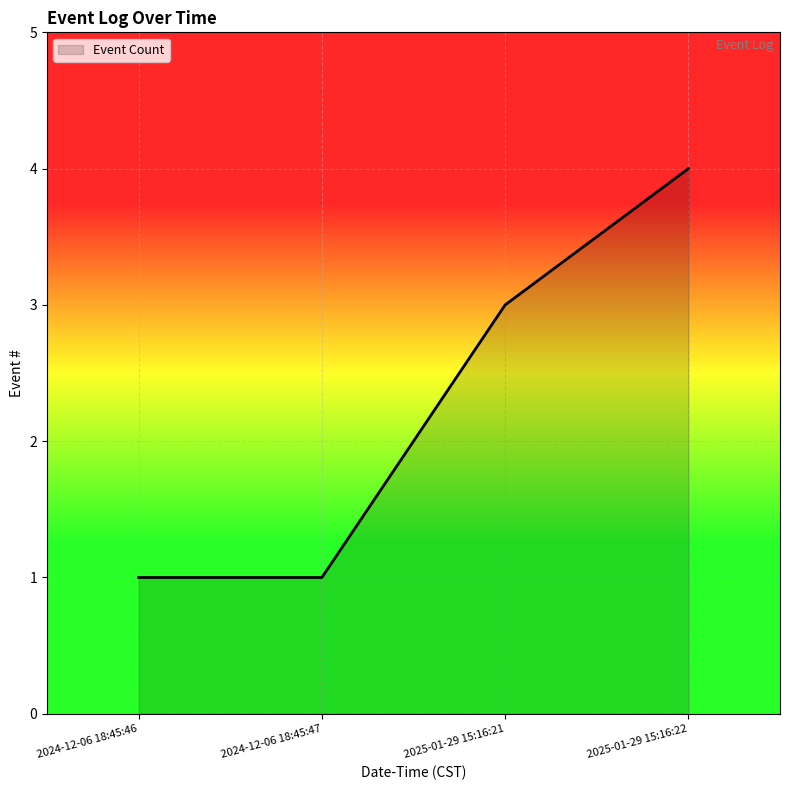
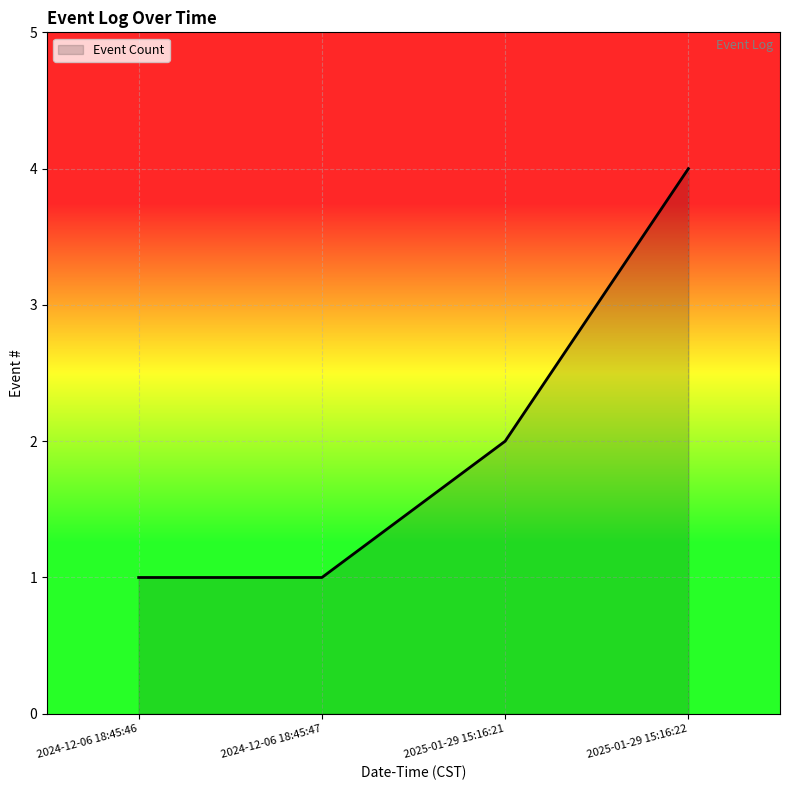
2025-01-29 15:16:21: 3 -> 2
